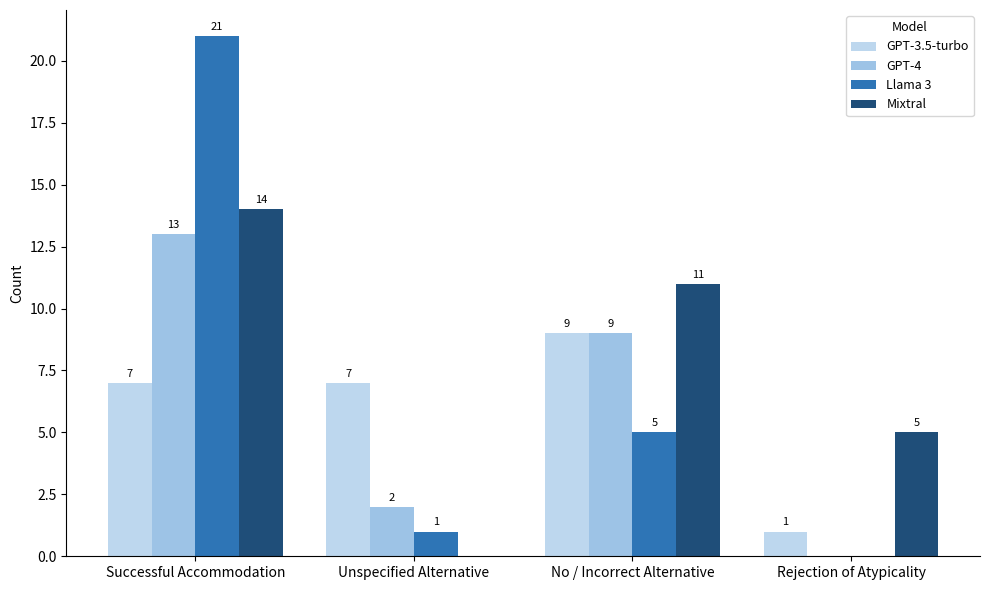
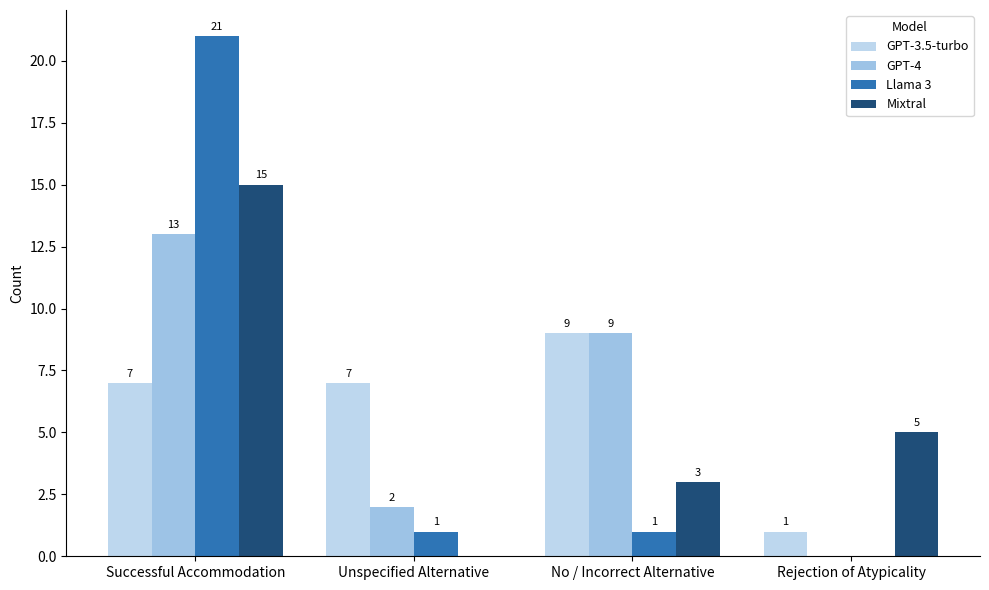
Mixtral, Successful Accommodation: 14 -> 15
Llama 3, No / Incorrect Alternative: 5 -> 1
Mixtral, No / Incorrect Alternative: 11 -> 3
